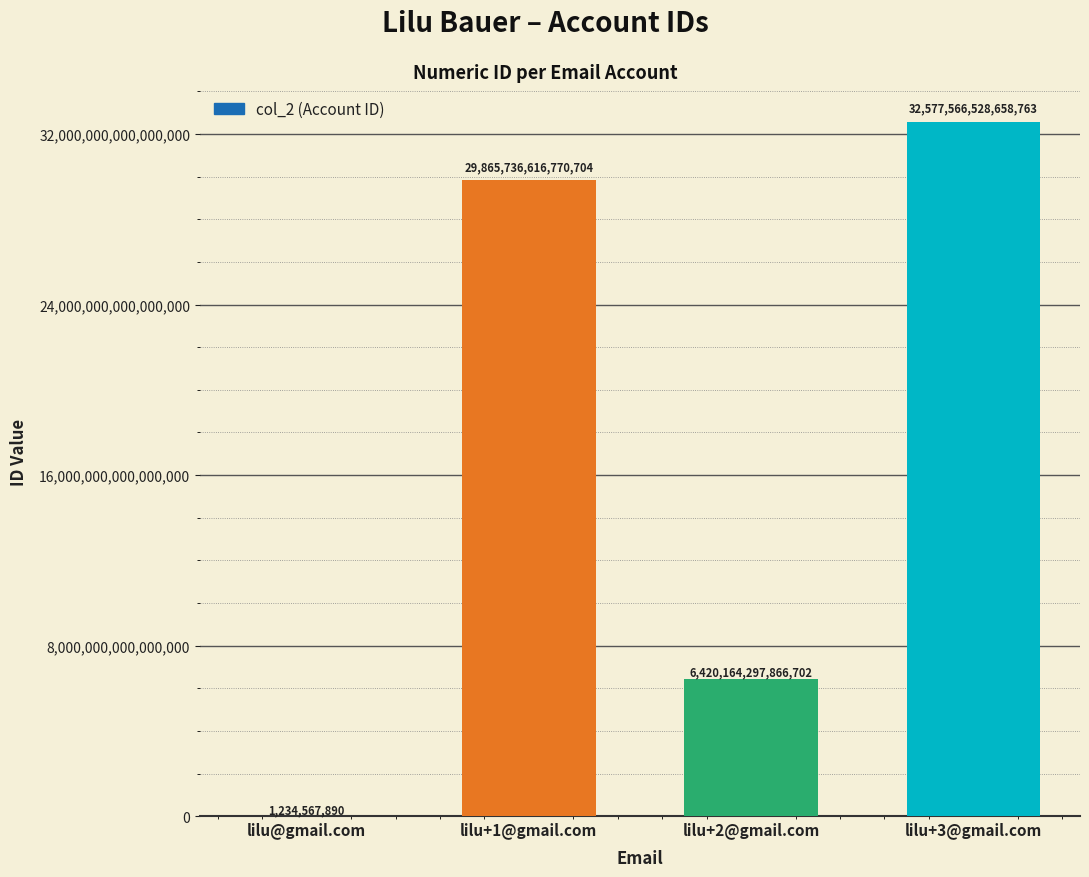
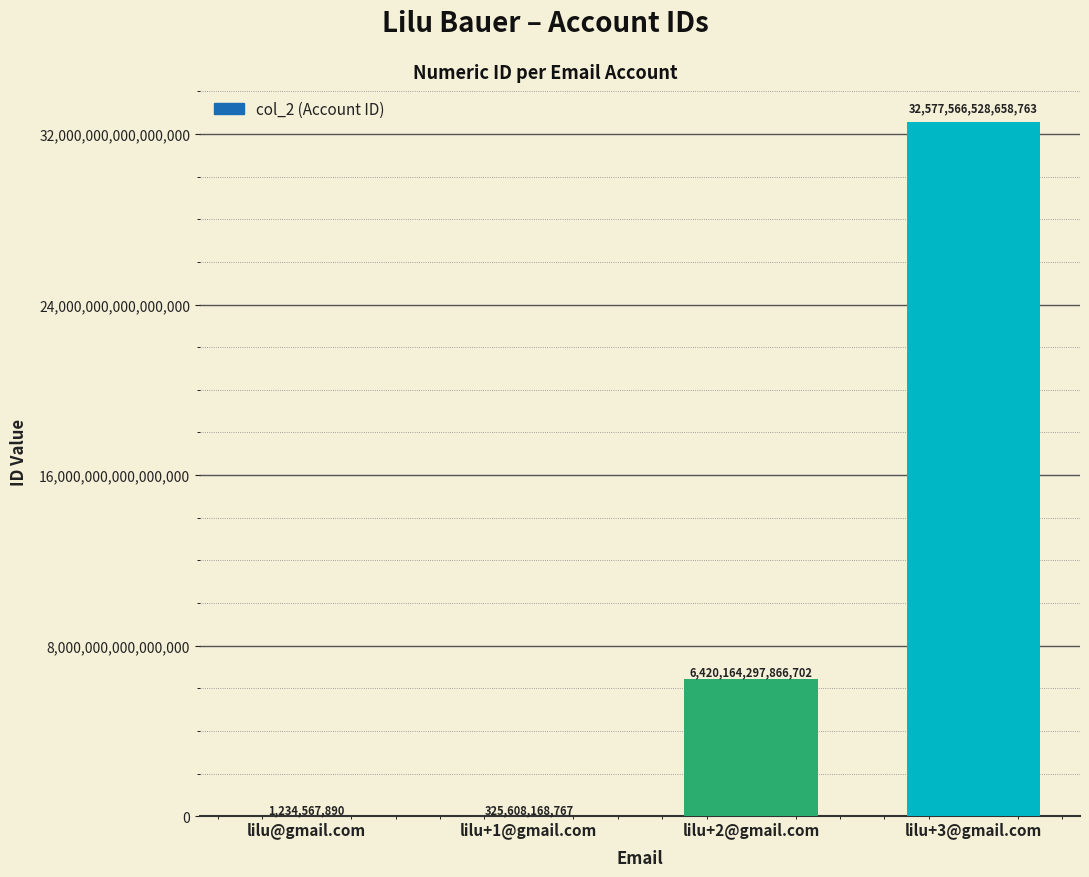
lilu+1@gmail.com: 29,865,736,616,770,704 -> 325,608,168,767
